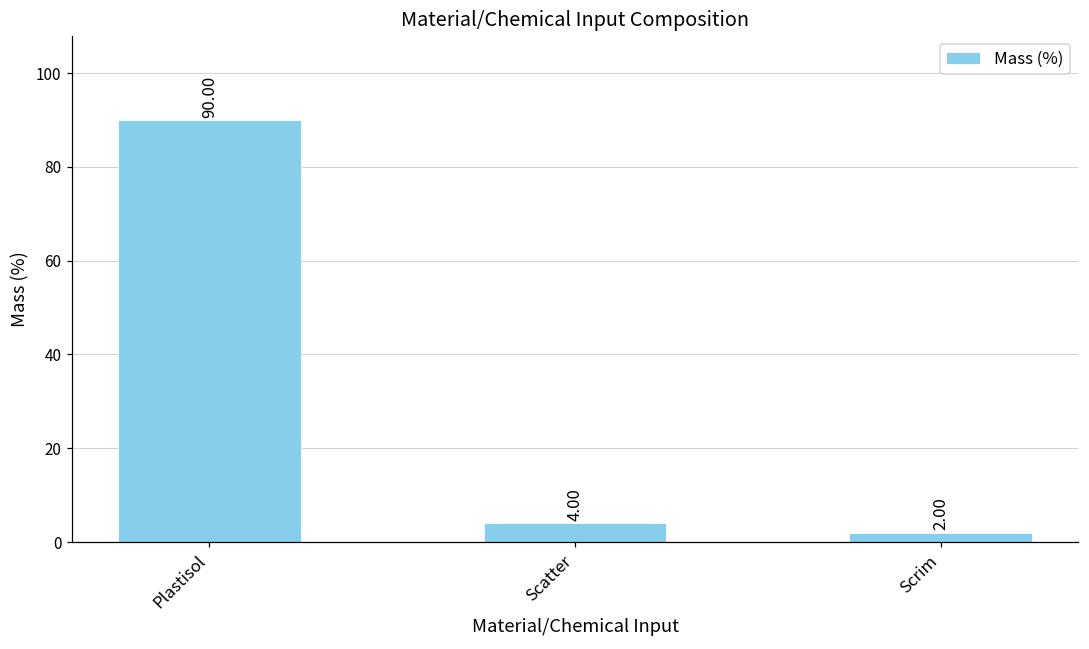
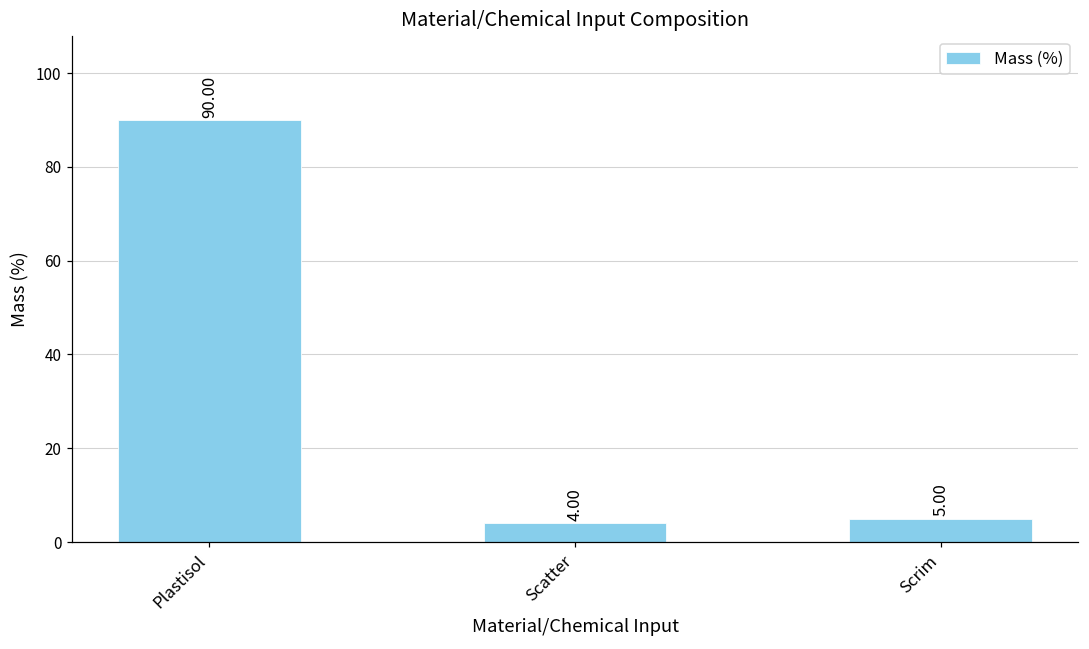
Scrim: 2.00 -> 5.00
